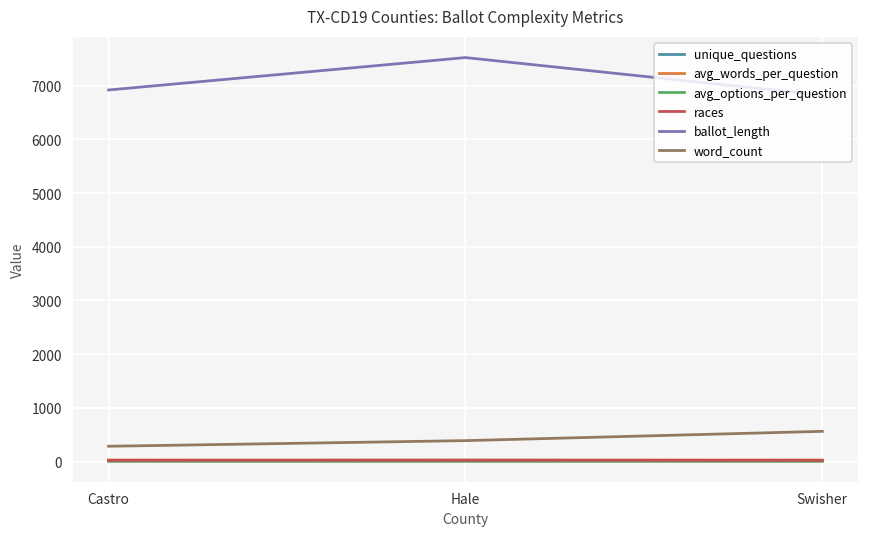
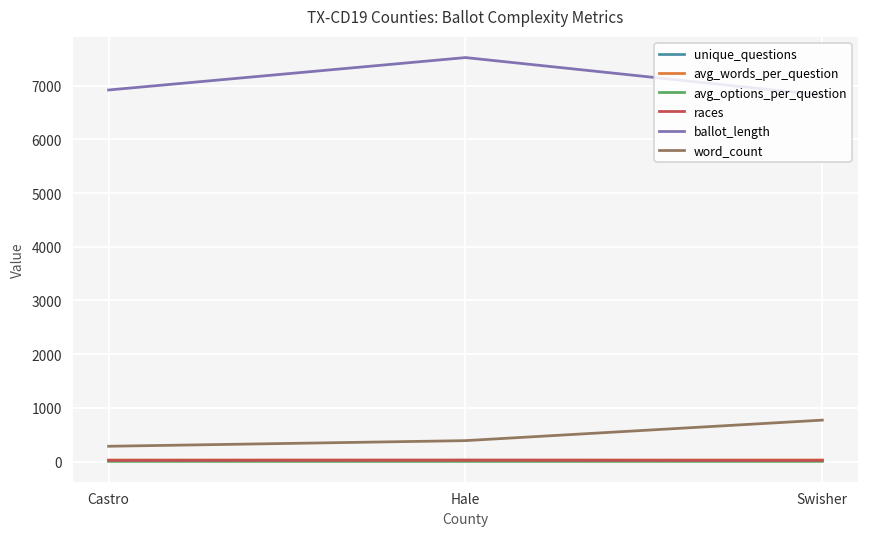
word_count, Swisher: 600 -> 800
